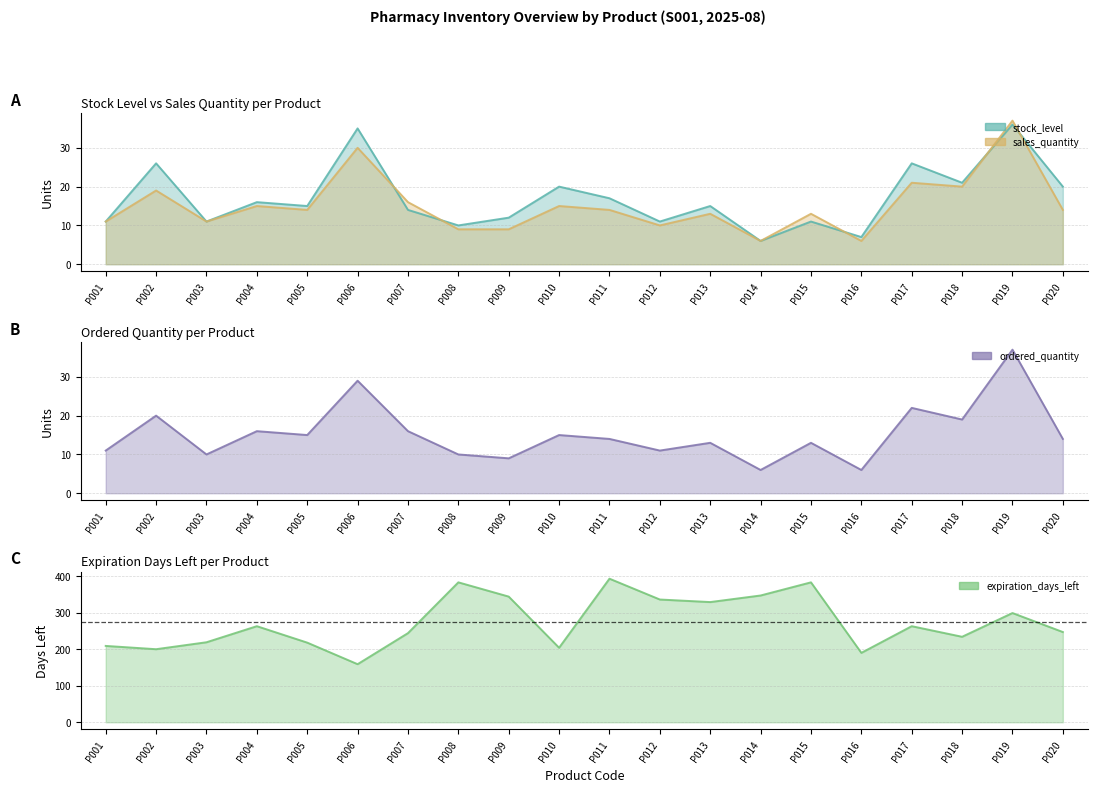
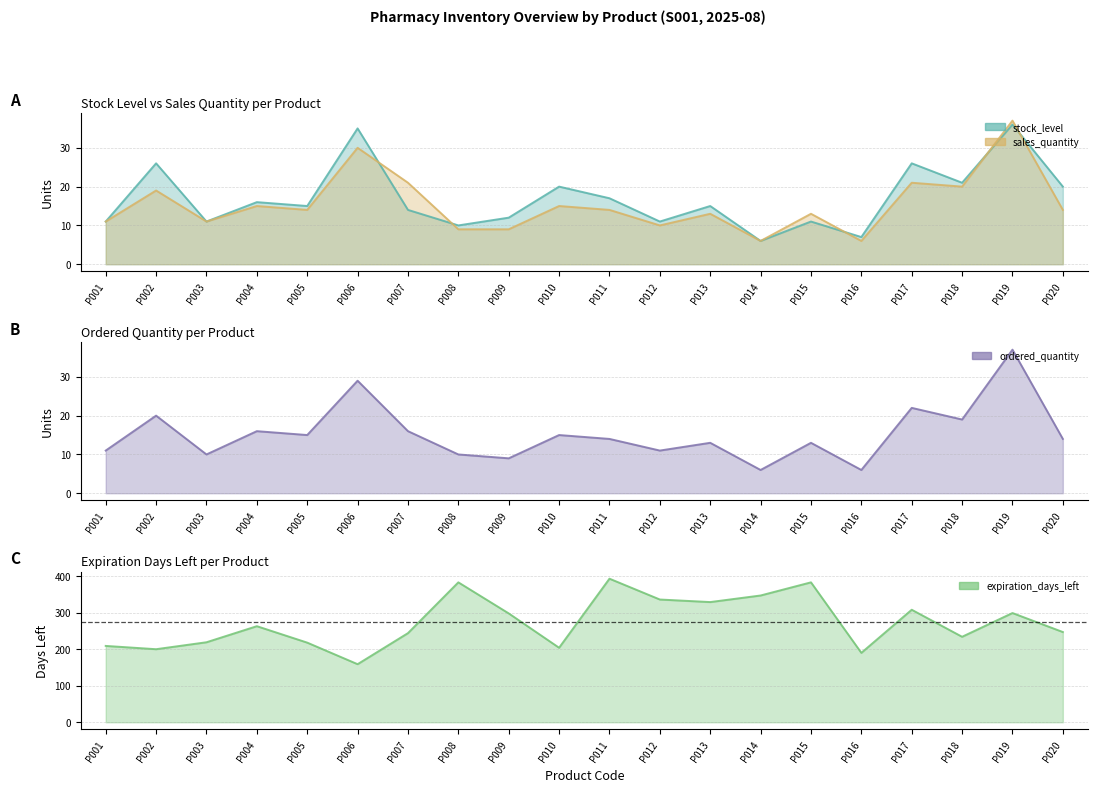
Stock Level vs Sales Quantity per Product, sales_quantity, P007: 16 -> 21
Expiration Days Left per Product, P009: 340 -> 300
Expiration Days Left per Product, P017: 260 -> 310
